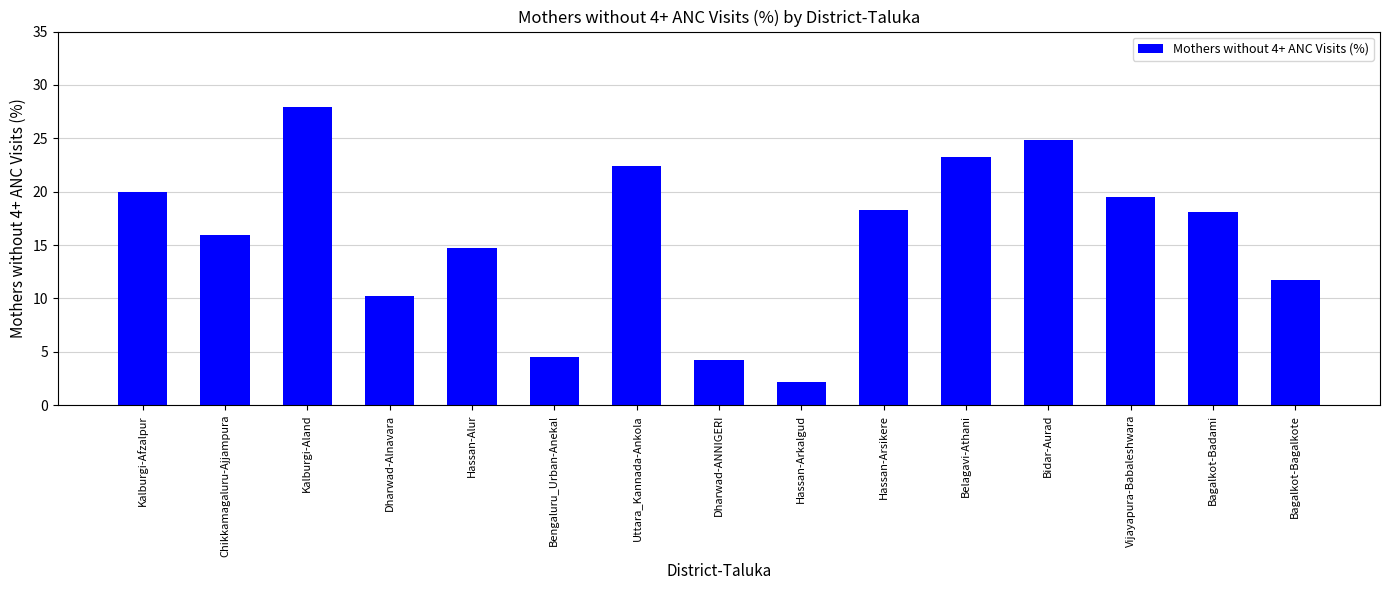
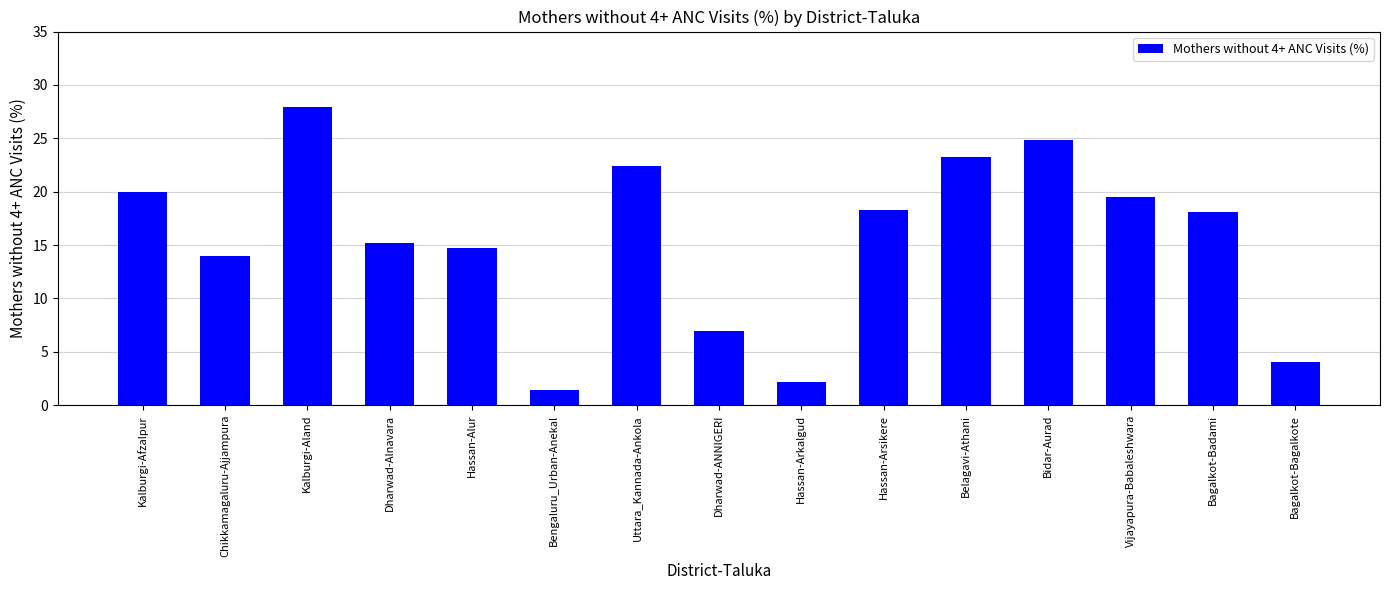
Chikkamagaluru-Ajjampura: 15.9 -> 13.9
Dharwad-Alnavara: 10.3 -> 15.2
Bengaluru_Urban-Anekal: 4.6 -> 1.4
Dharwad-ANNIGERI: 4.2 -> 7.0
Bagalkot-Bagalkote: 11.8 -> 4.1
